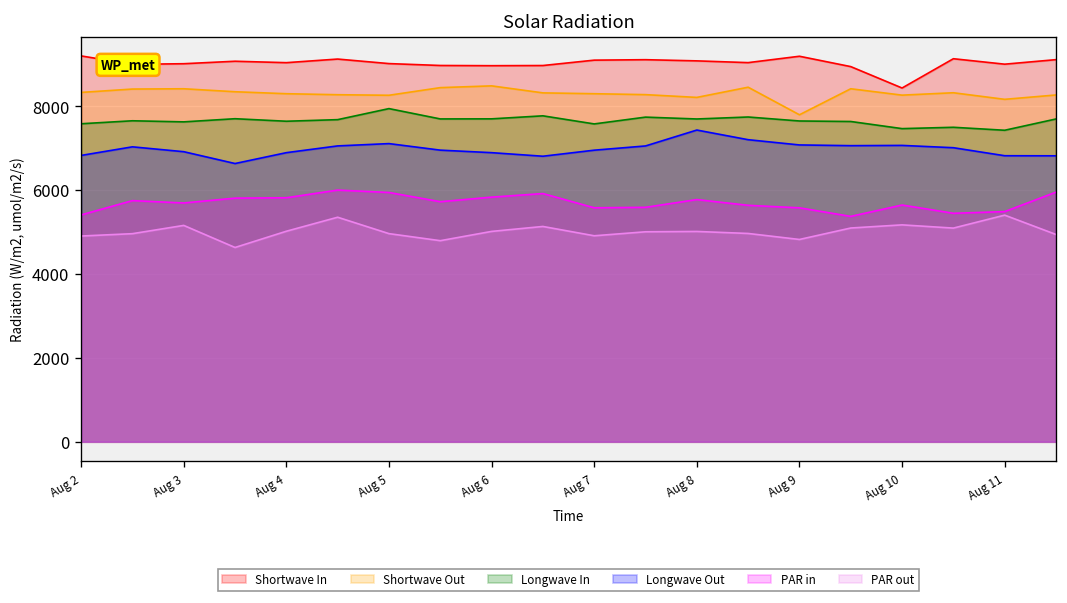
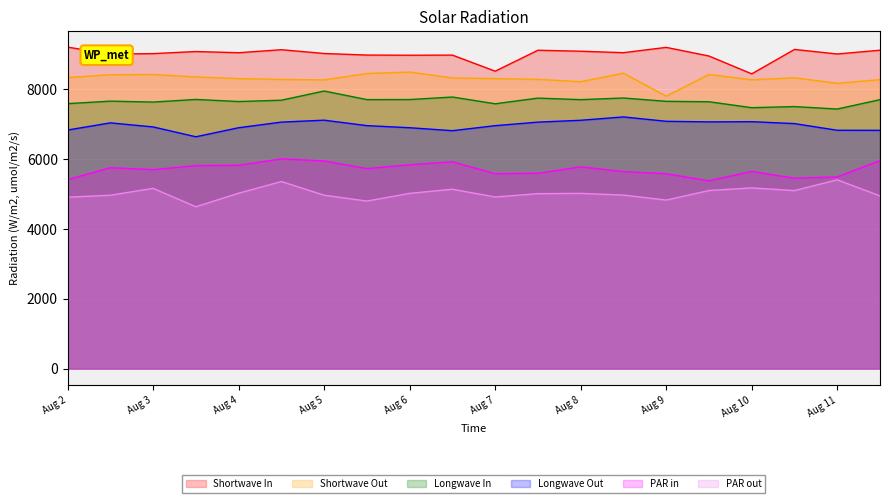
Shortwave In, Aug 7: 9100 -> 8500
Longwave Out, Aug 8: 7400 -> 7100
